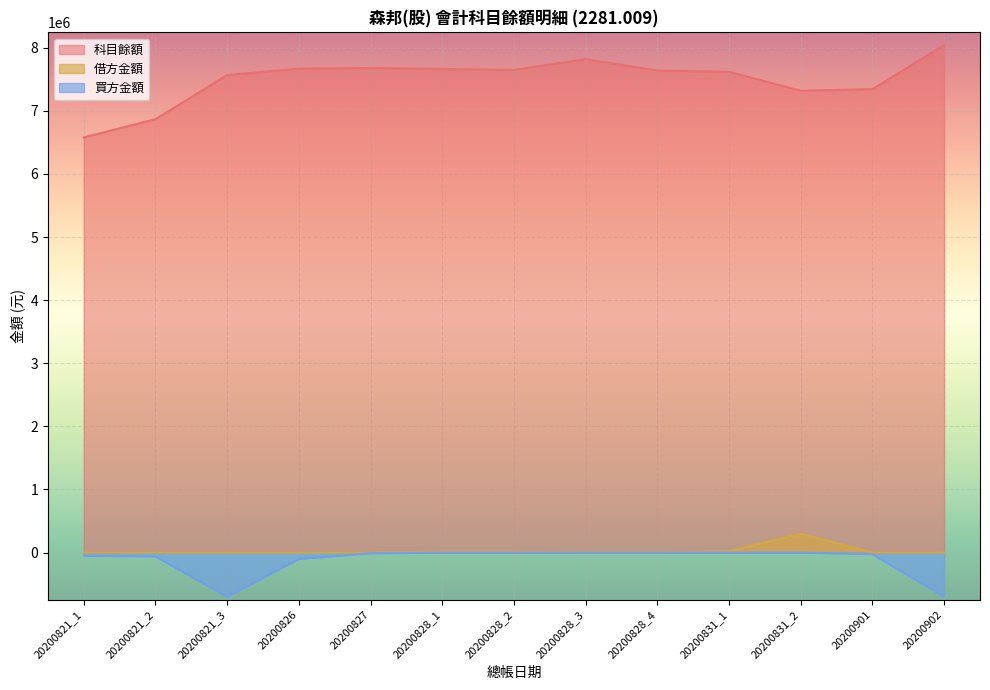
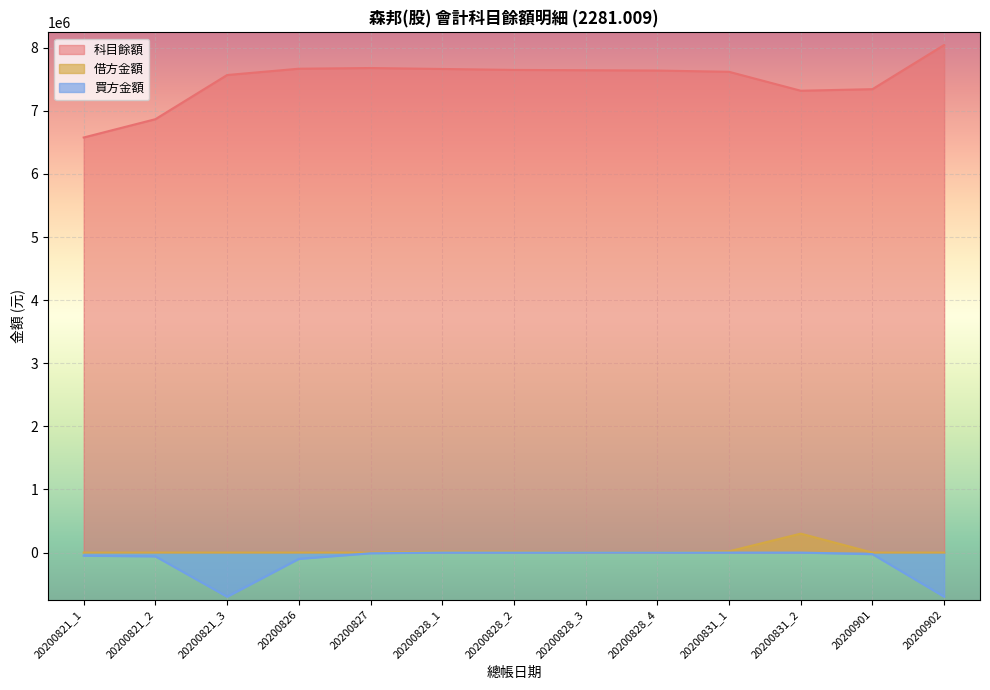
科目餘額, 20200828_3: 7800000 -> 7600000
